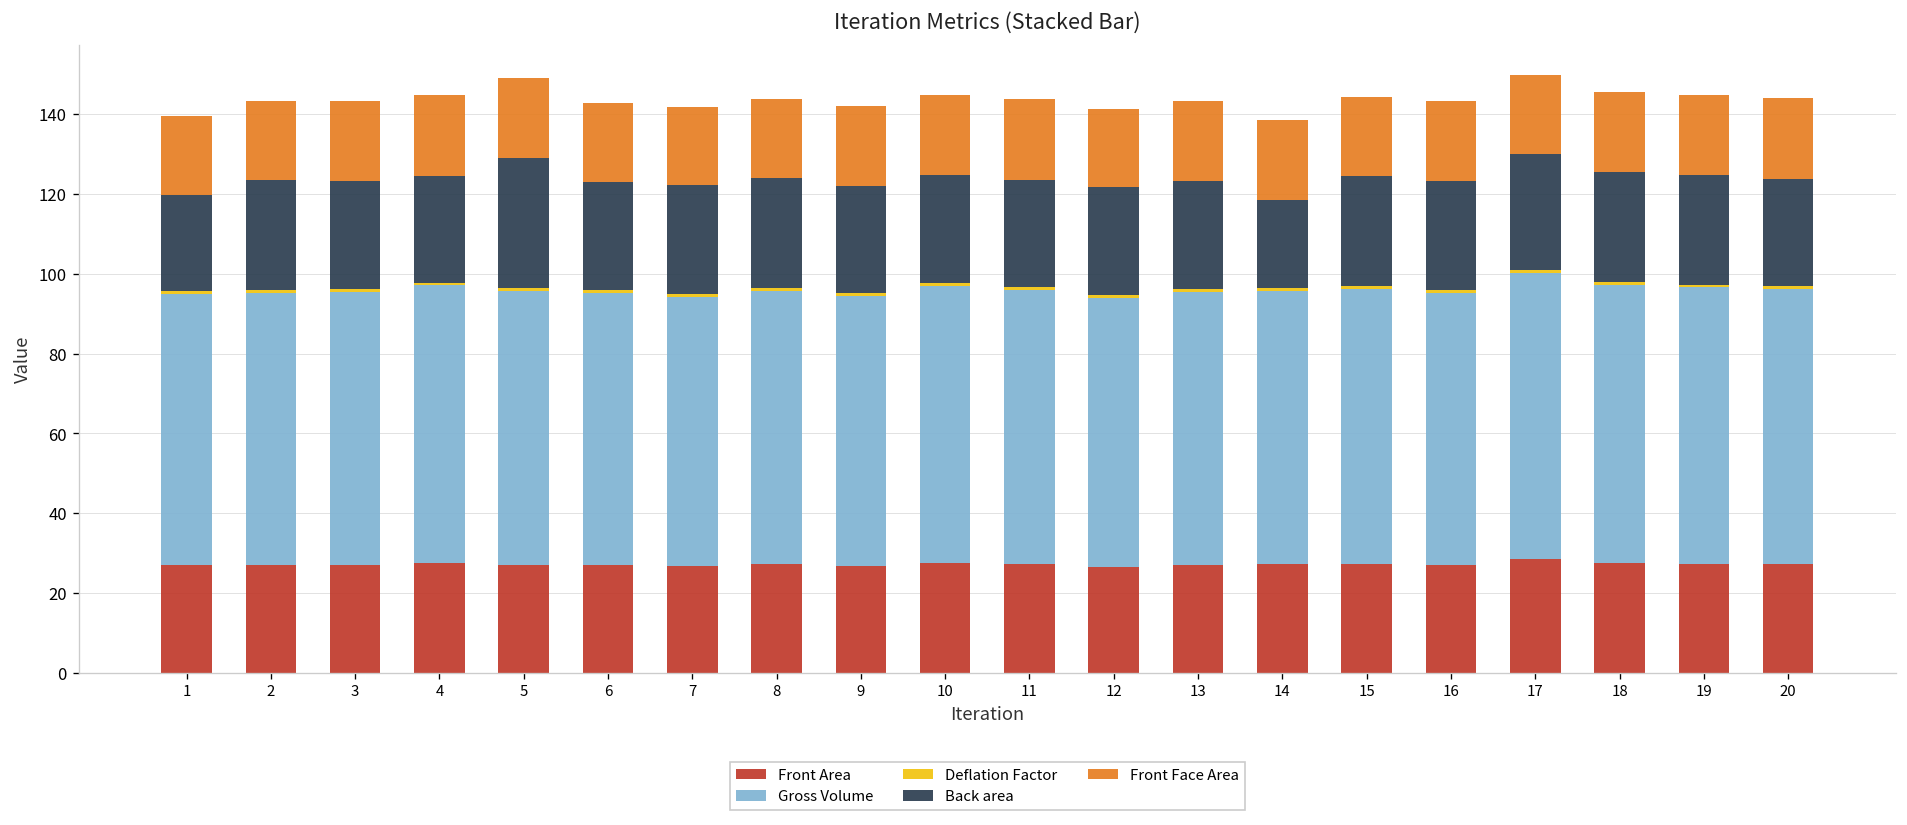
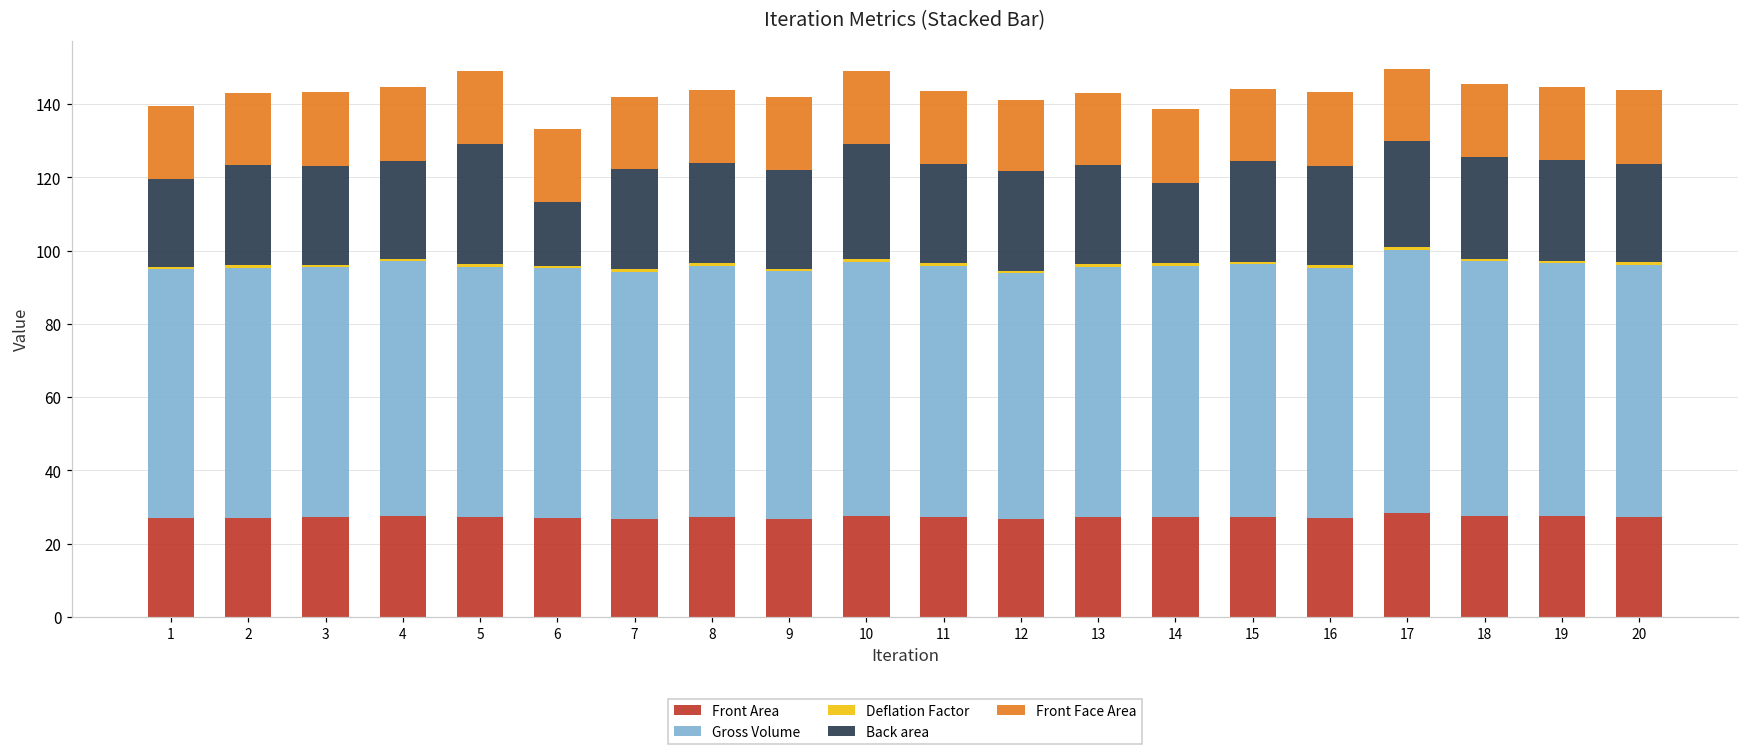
Back area, 6: 27 -> 17
Back area, 10: 27 -> 31
